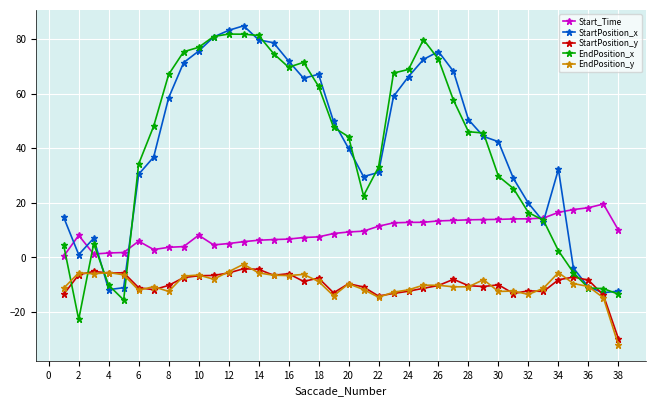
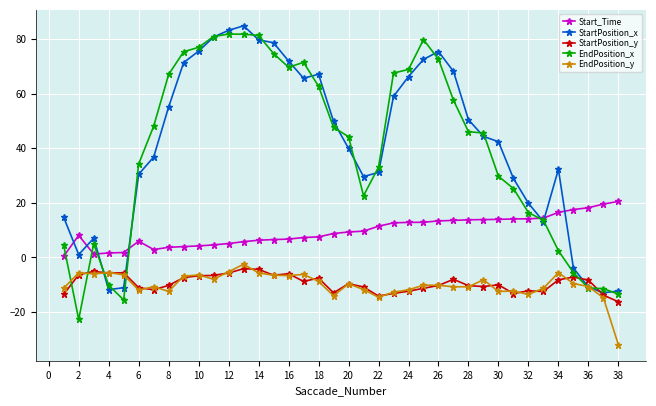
StartPosition_x, 8: 58 -> 55
Start_Time, 10: 8 -> 4
Start_Time, 38: 10 -> 21
StartPosition_y, 38: -30 -> -16
